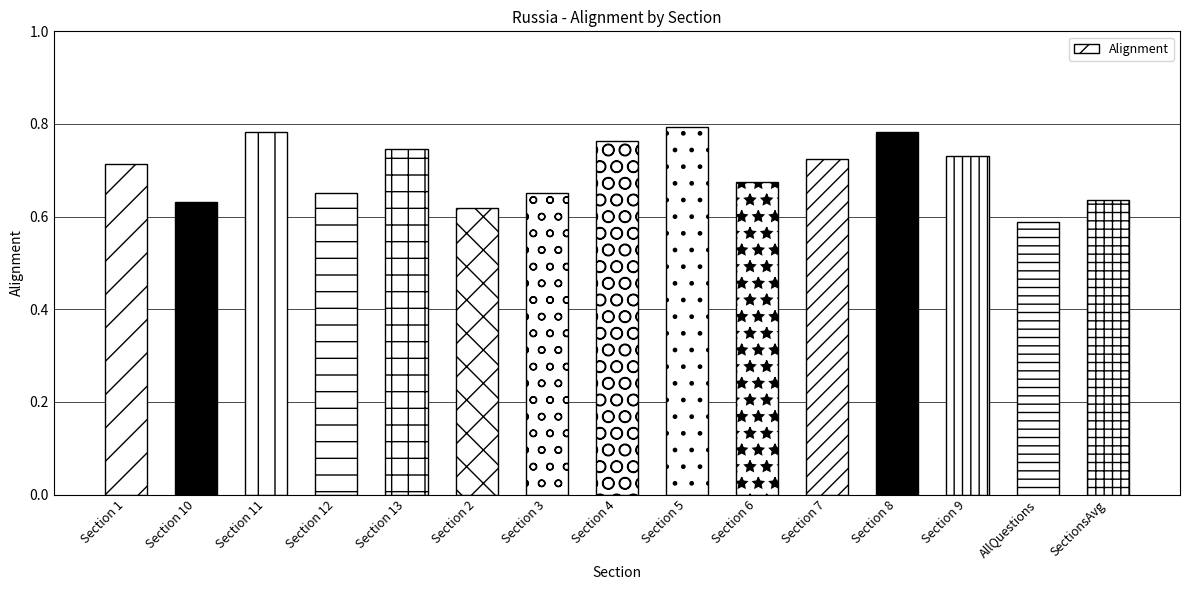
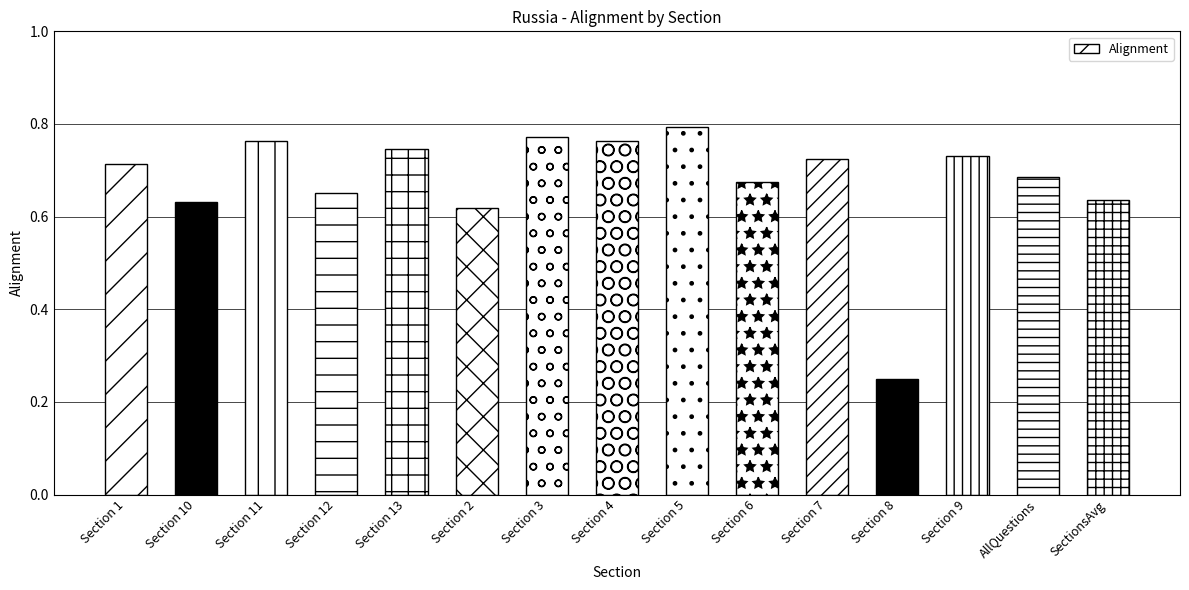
Section 11: 0.78 -> 0.76
Section 3: 0.65 -> 0.77
Section 8: 0.78 -> 0.25
AllQuestions: 0.59 -> 0.69
